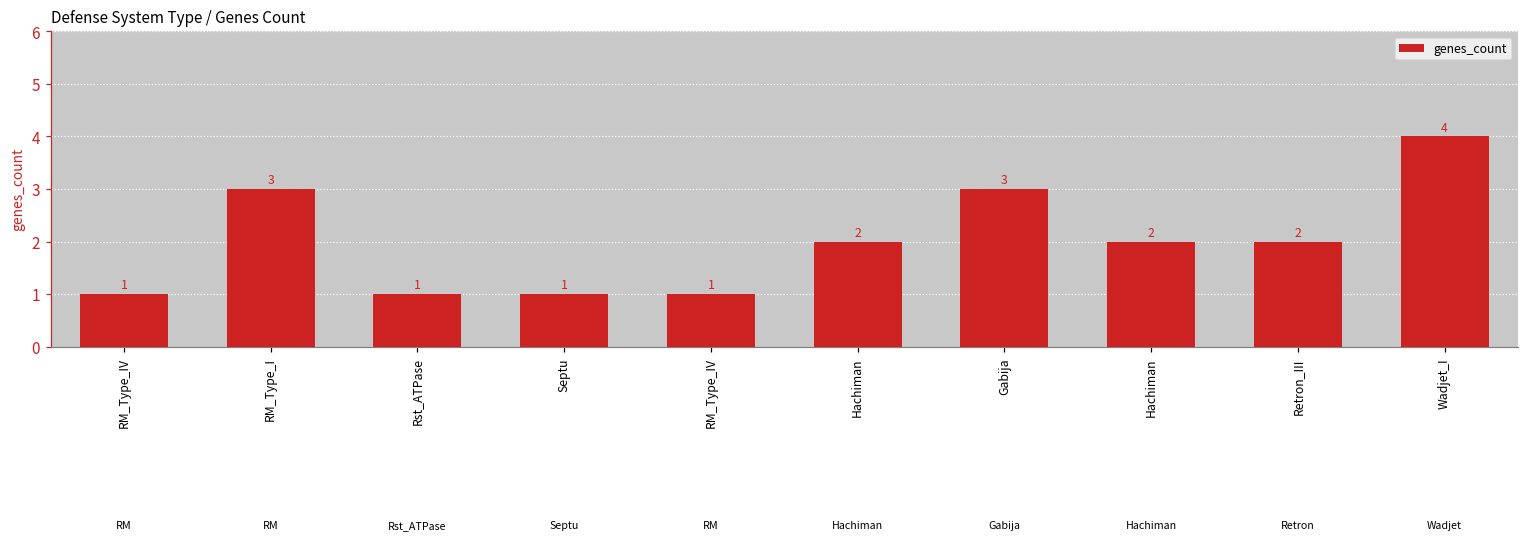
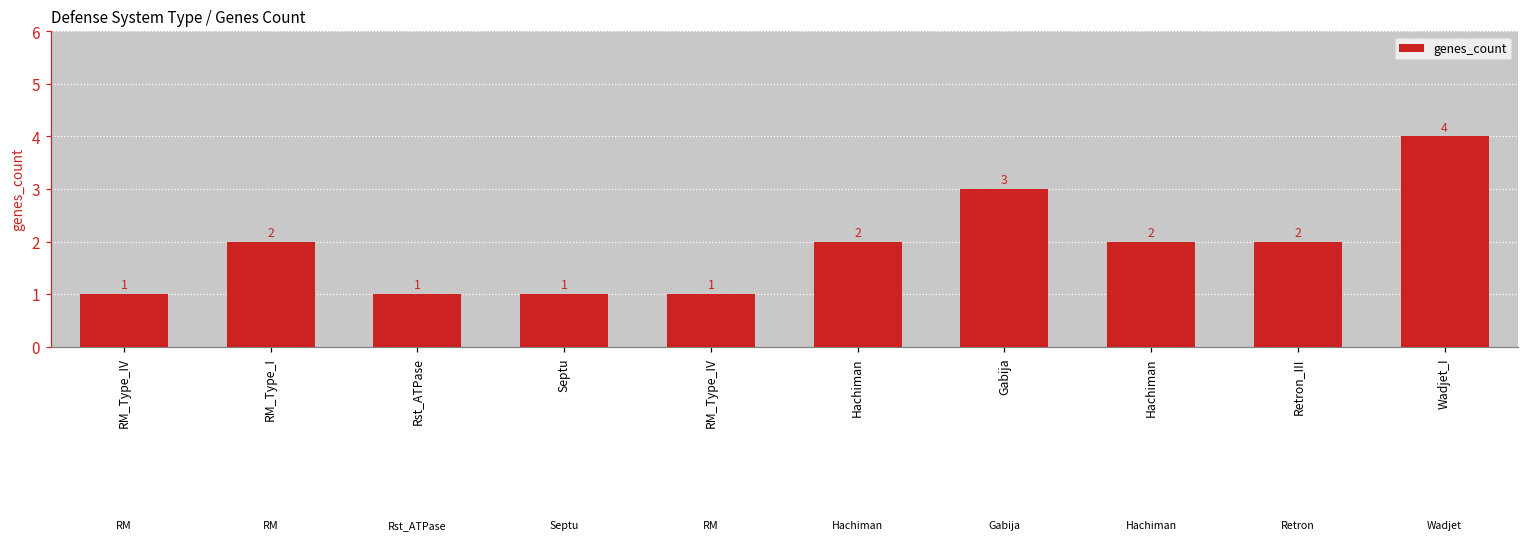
RM_Type_I: 3 -> 2
